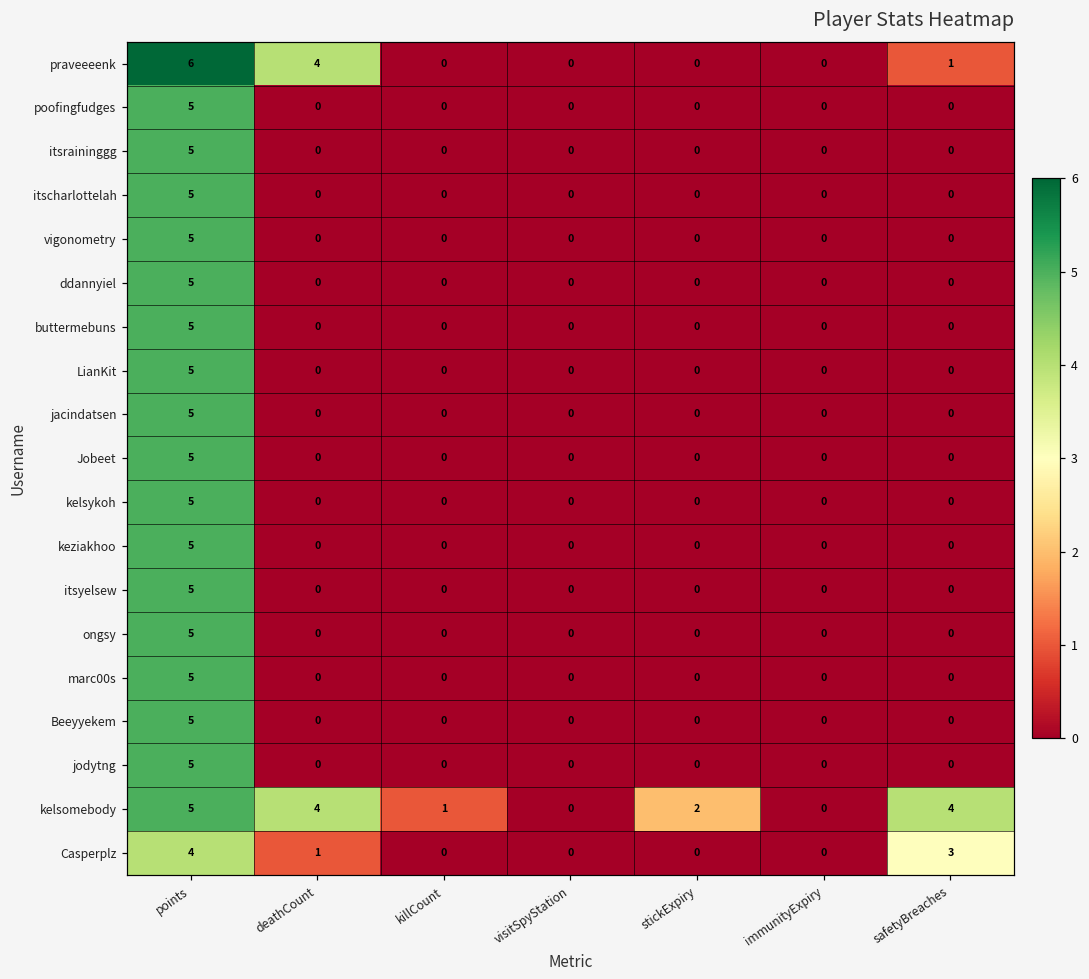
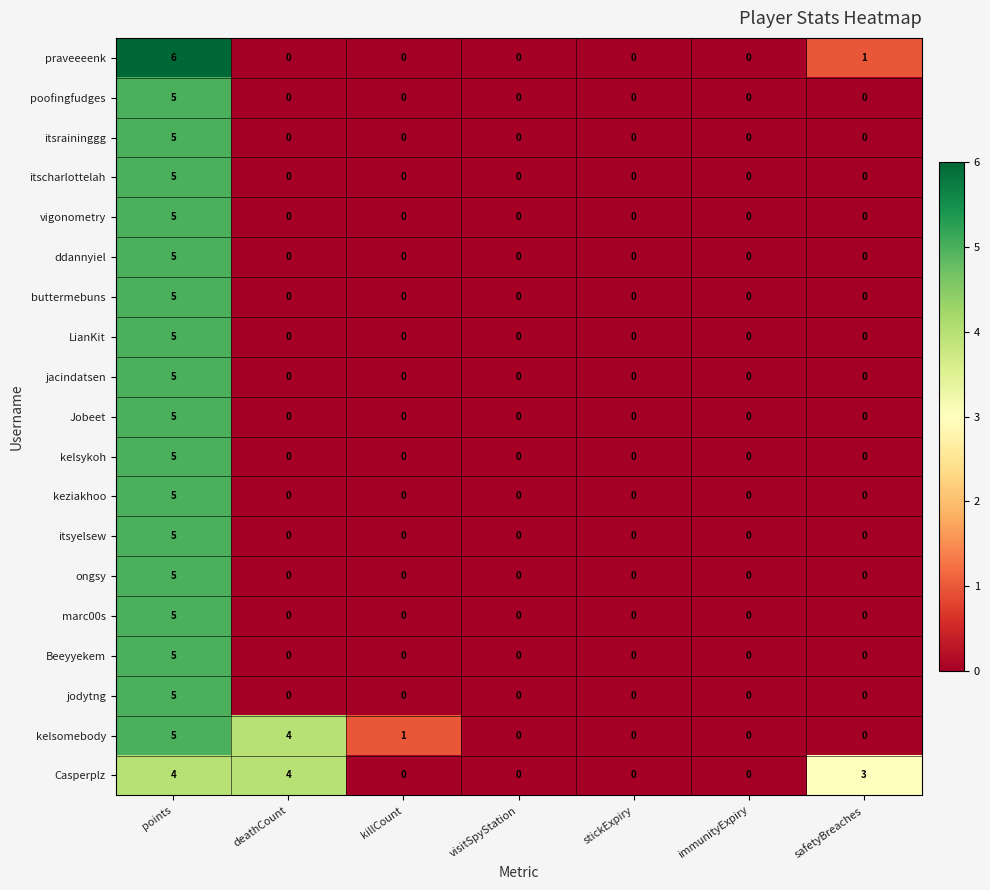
praveeeenk, deathCount: 4 -> 0
kelsomebody, stickExpiry: 2 -> 0
kelsomebody, safetyBreaches: 4 -> 0
Casperplz, deathCount: 1 -> 4
